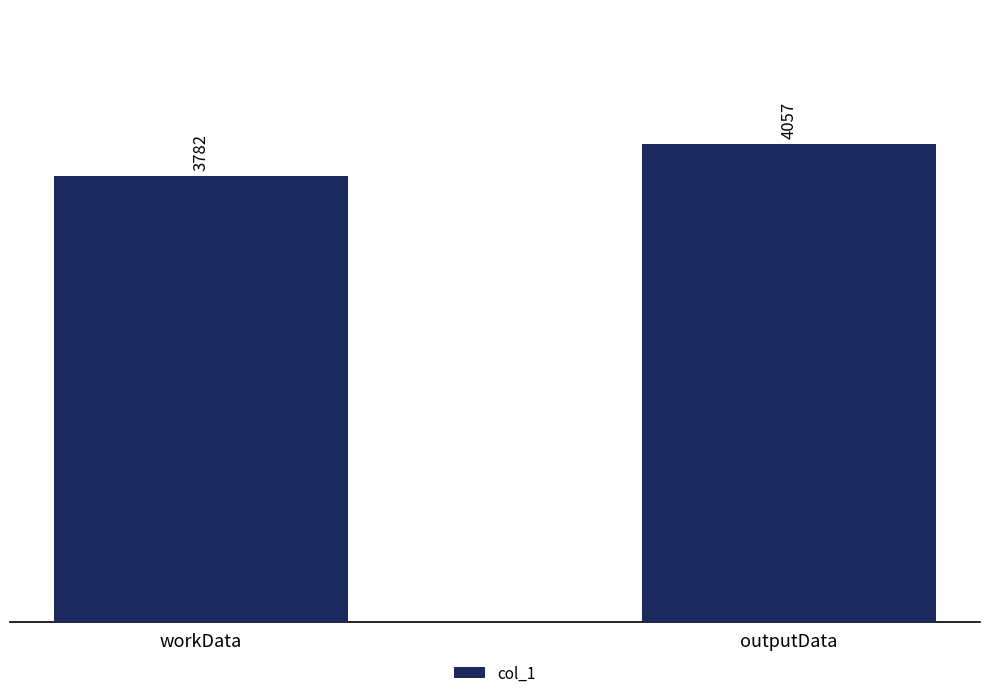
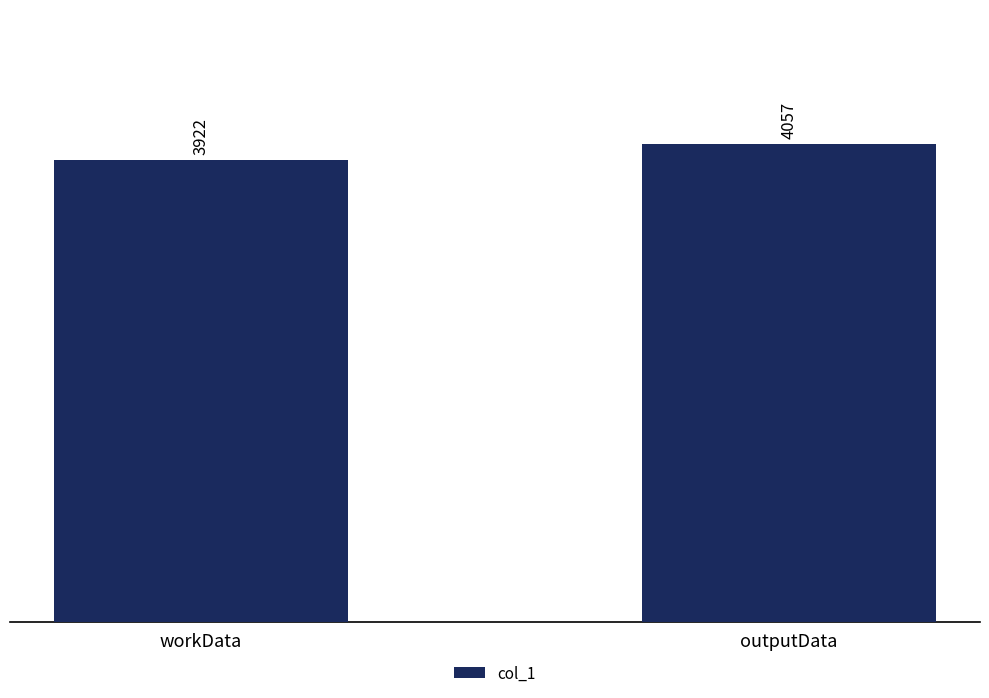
workData: 3782 -> 3922
